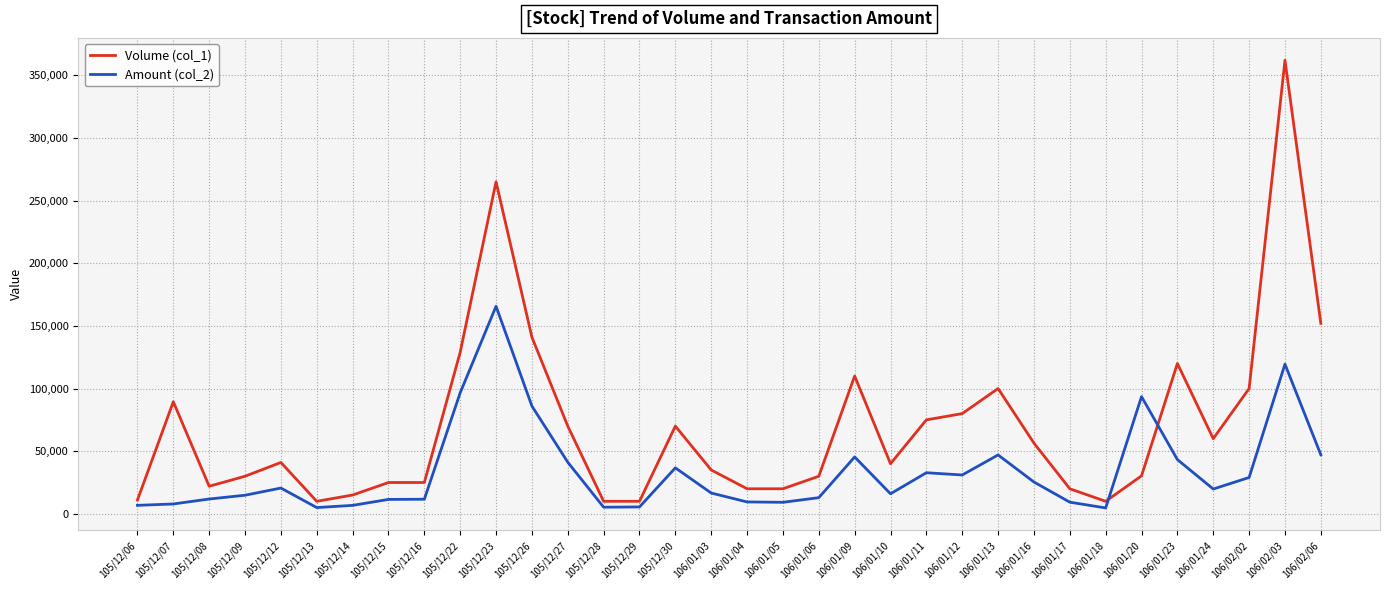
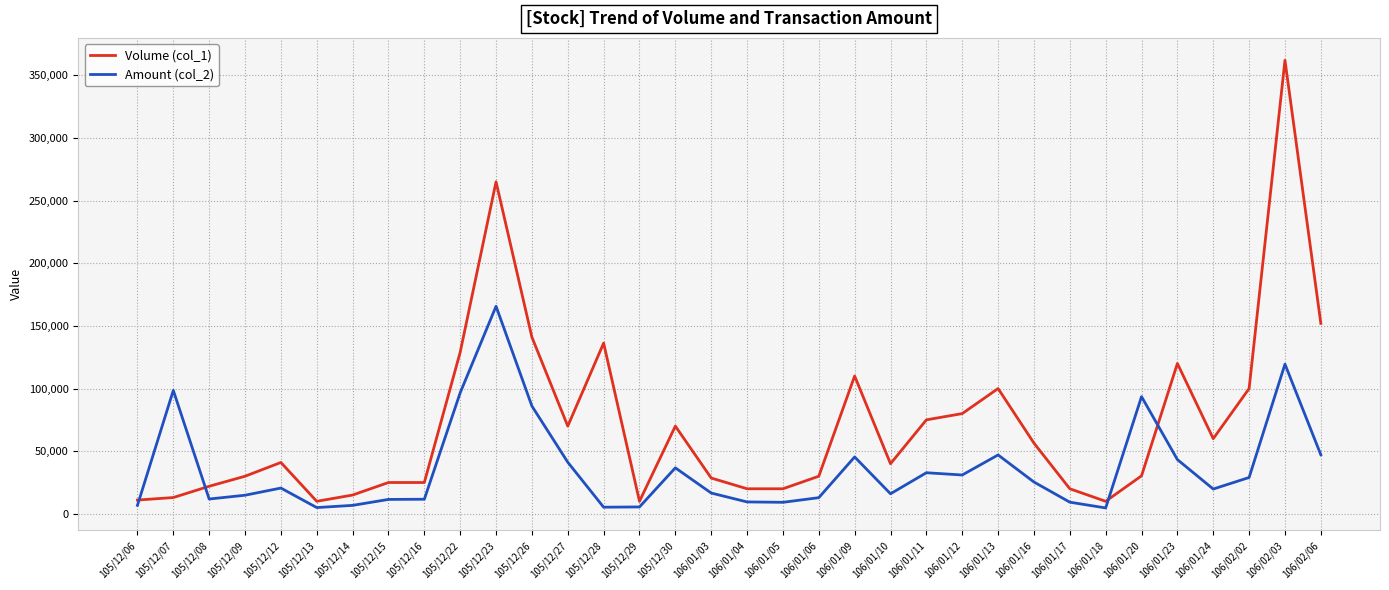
Volume (col_1), 105/12/07: 89,000 -> 13,000
Amount (col_2), 105/12/07: 8,000 -> 99,000
Volume (col_1), 105/12/28: 10,000 -> 136,000
Volume (col_1), 106/01/03: 35,000 -> 29,000
